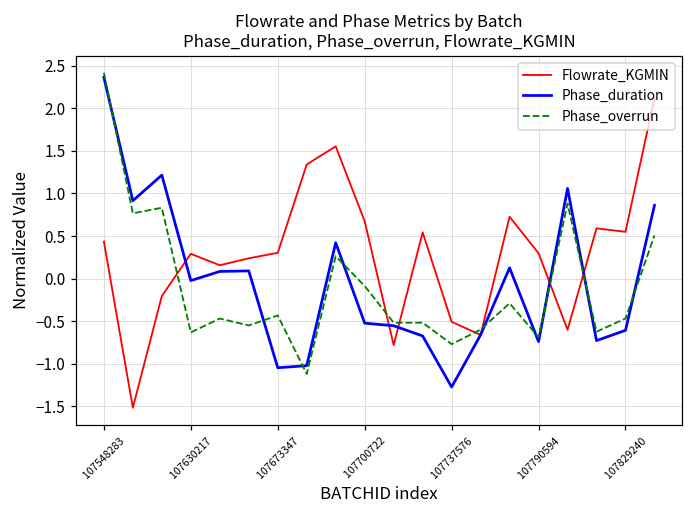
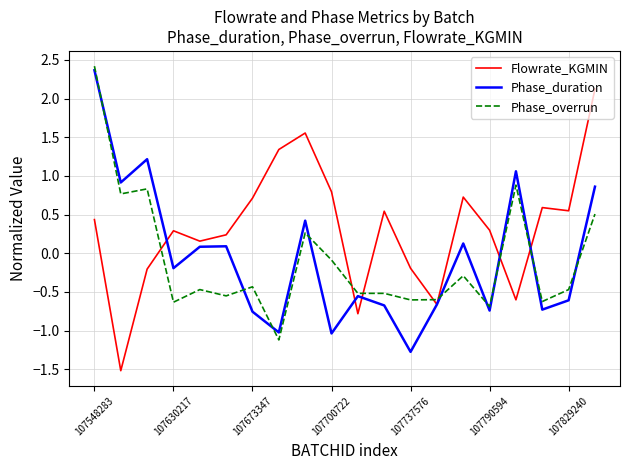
Phase_duration, 107630217: 0.0 -> -0.2
Flowrate_KGMIN, 107673347: 0.3 -> 0.7
Phase_duration, 107673347: -1.0 -> -0.8
Flowrate_KGMIN, 107700722: 0.7 -> 0.8
Phase_duration, 107700722: -0.5 -> -1.0
Flowrate_KGMIN, 107737576: -0.5 -> -0.2
Phase_overrun, 107737576: -0.8 -> -0.6
